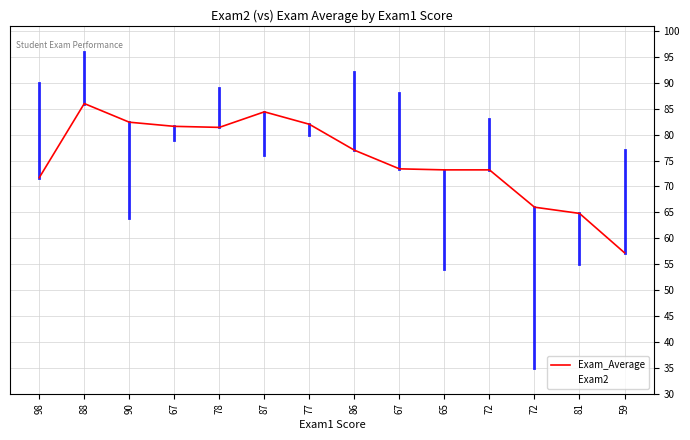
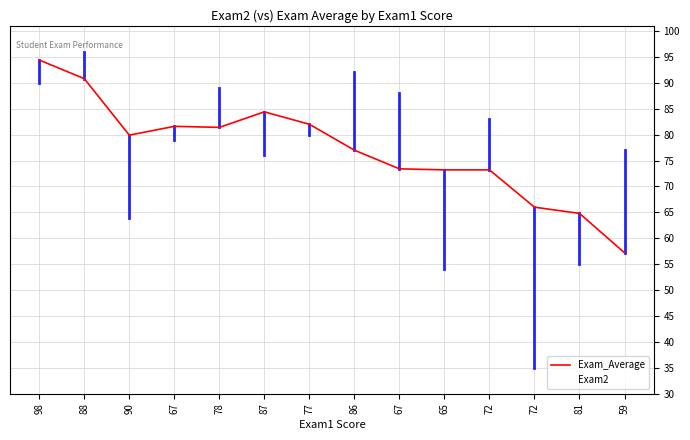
Exam_Average, 98: 72 -> 94
Exam_Average, 88: 86 -> 91
Exam_Average, 90: 82 -> 80
